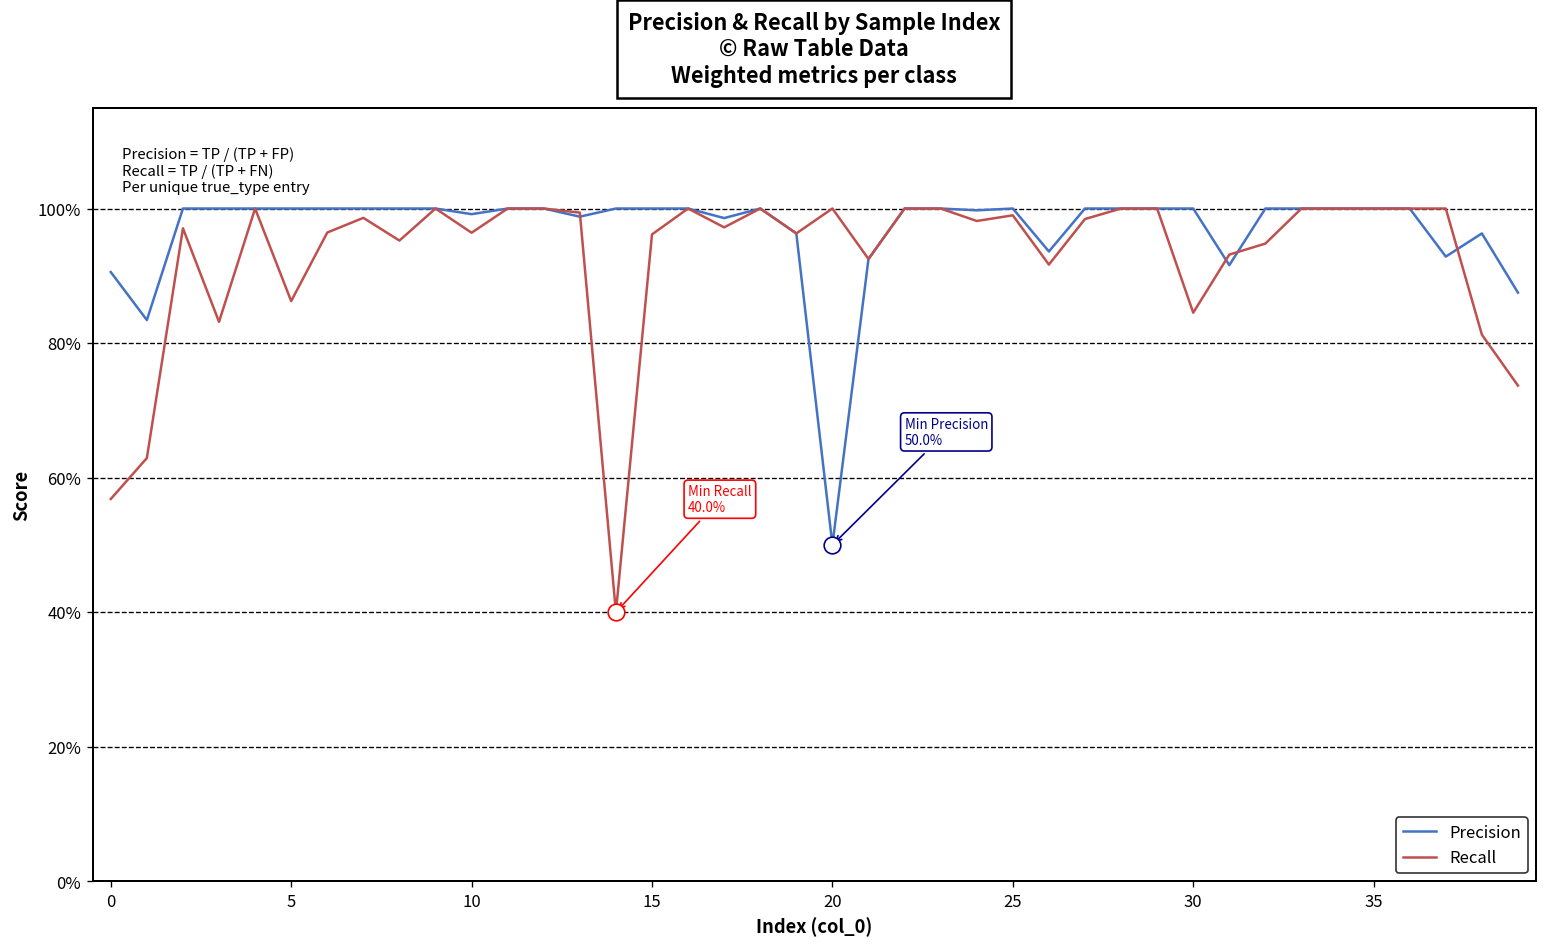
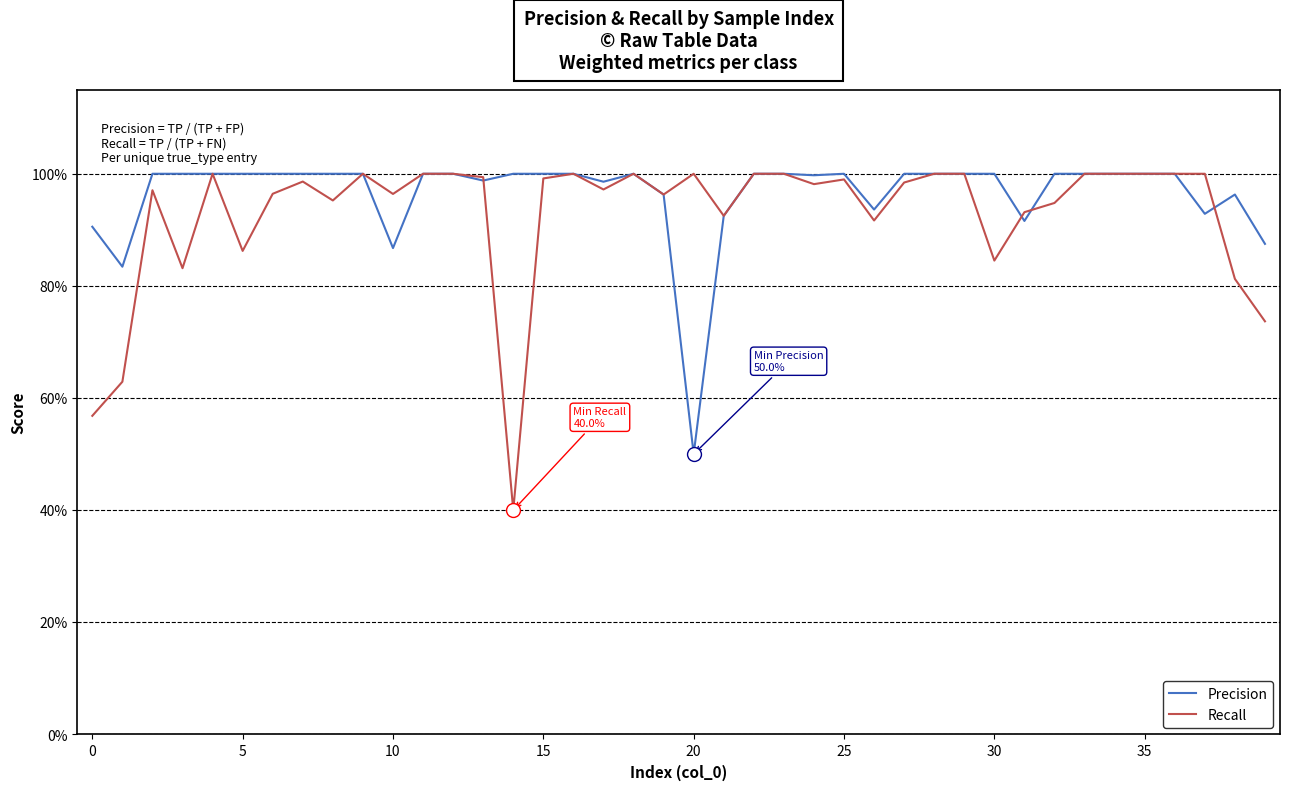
Precision, 10: 99% -> 87%
Recall, 15: 96% -> 99%
